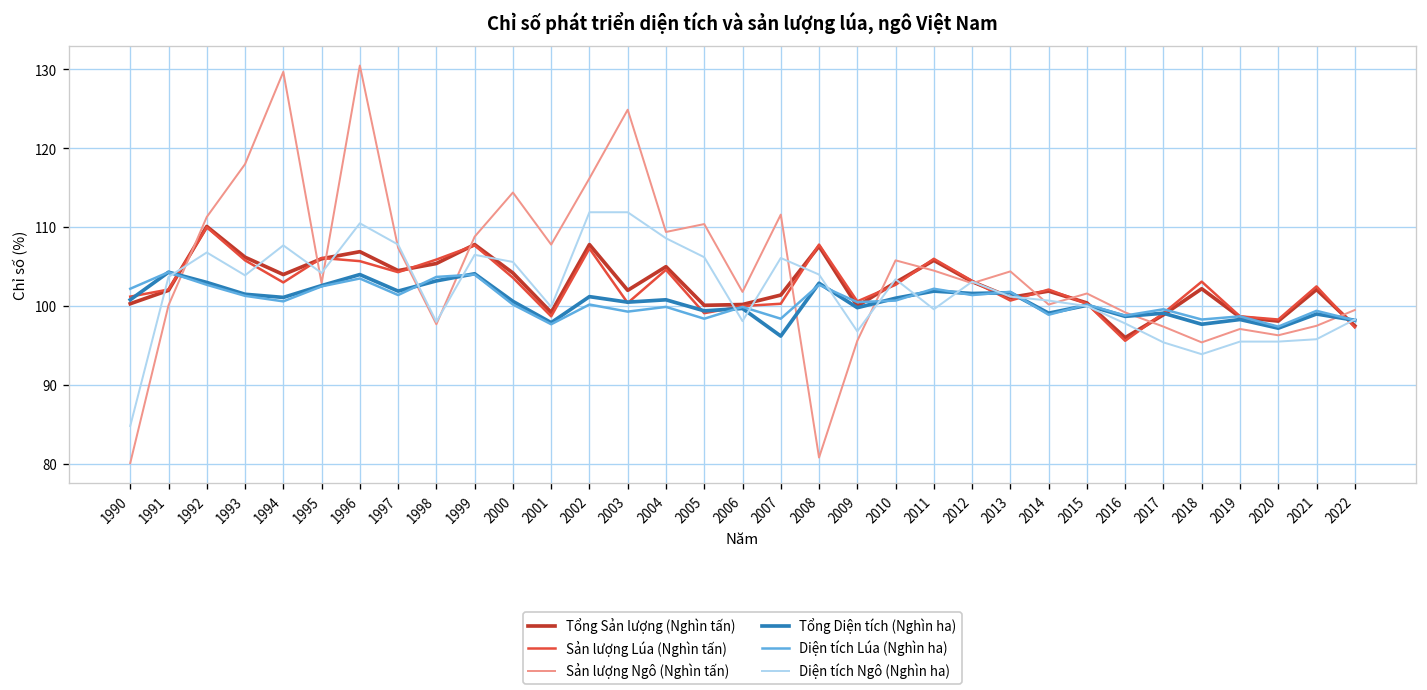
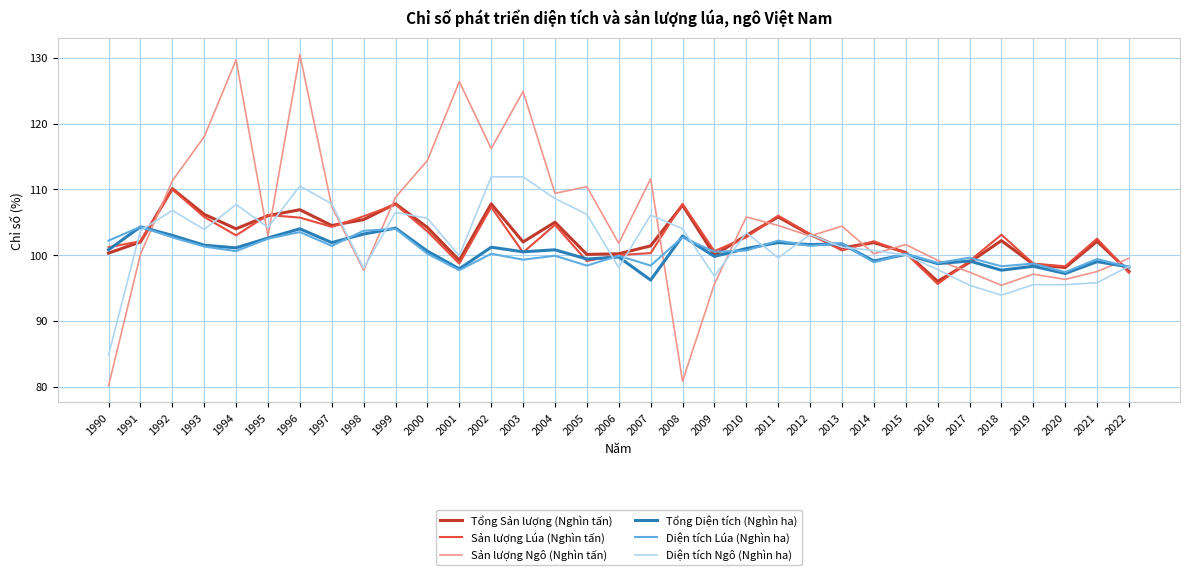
Sản lượng Ngô (Nghìn tấn), 2001: 108 -> 126
